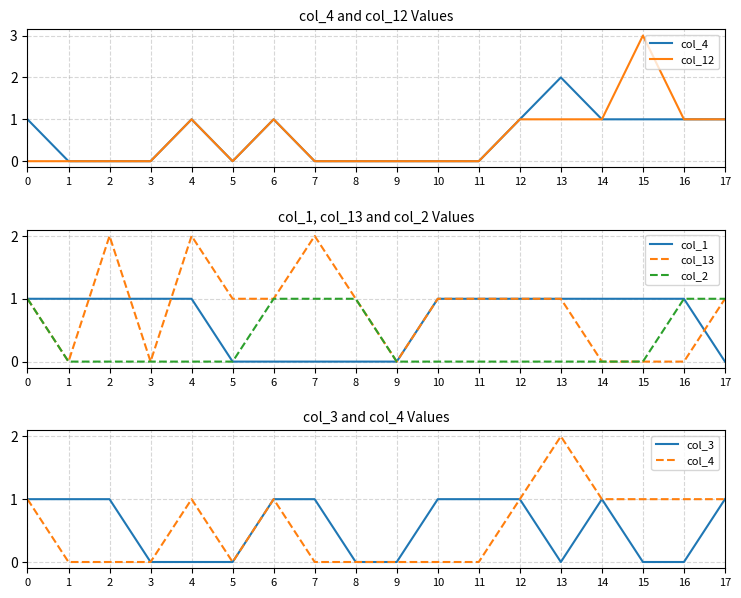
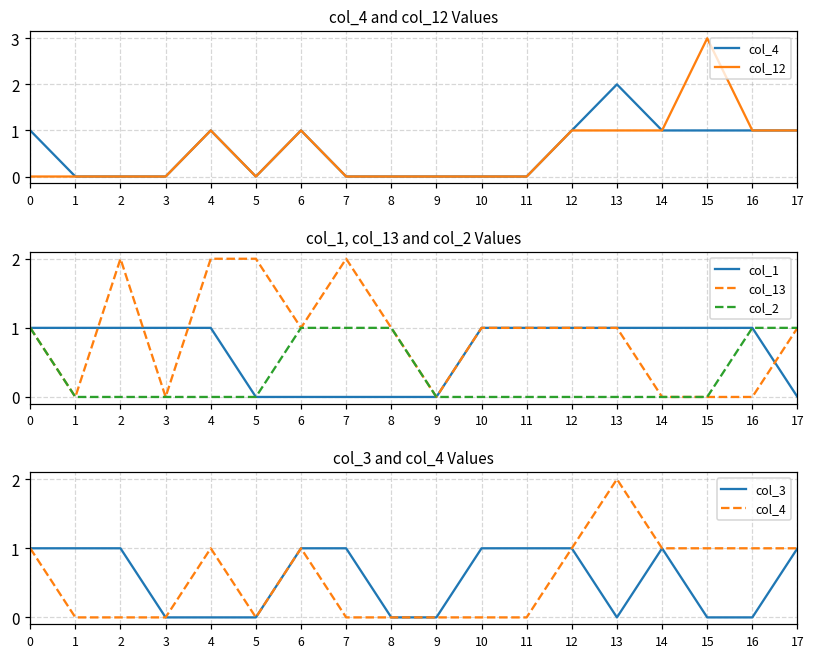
col_1, col_13 and col_2 Values, col_13, 5: 1 -> 2
